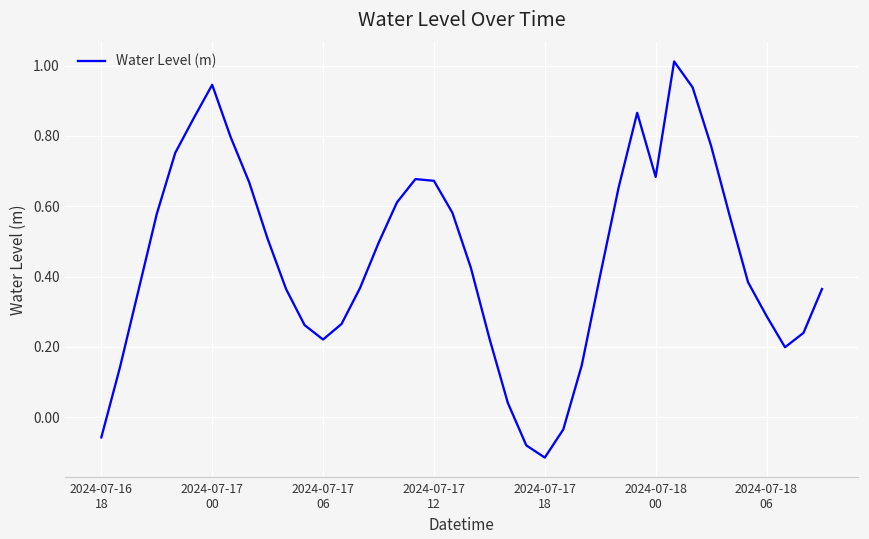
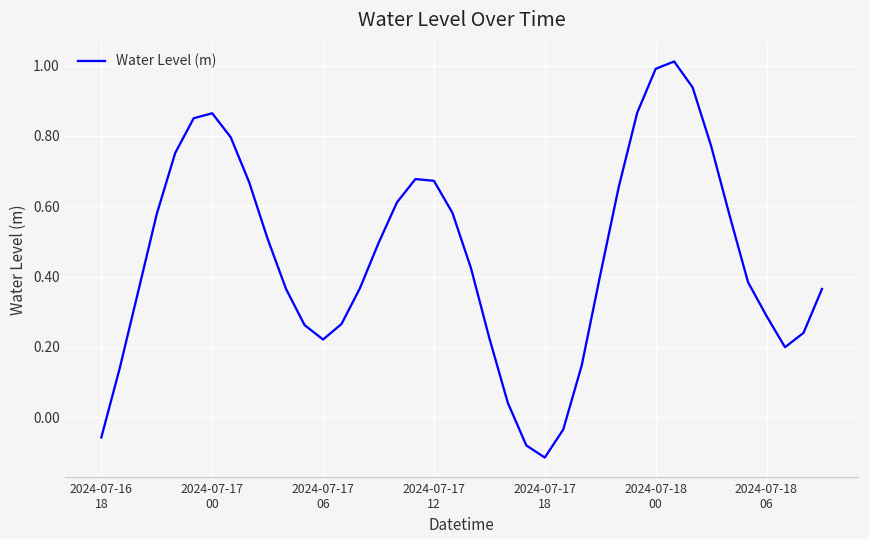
2024-07-17 00: 0.95 -> 0.86
2024-07-18 00: 0.68 -> 0.99
